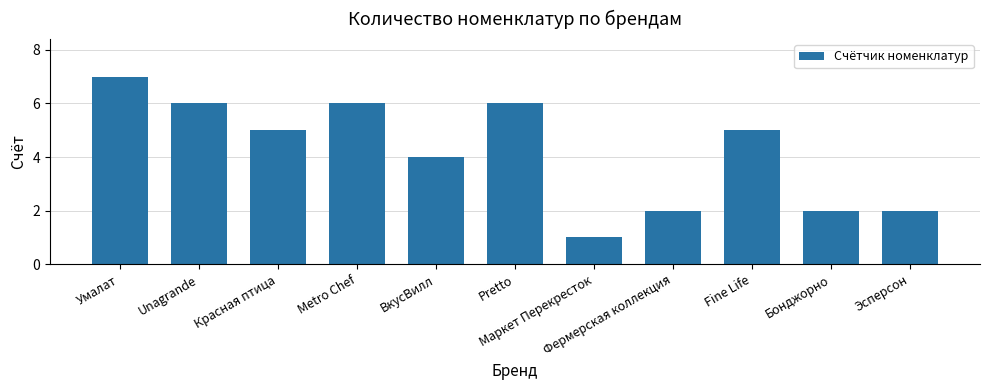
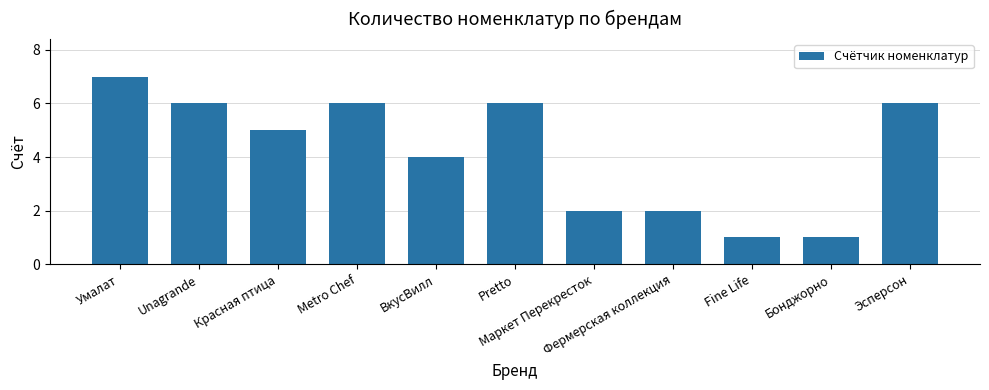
Маркет Перекресток: 1 -> 2
Fine Life: 5 -> 1
Бонджорно: 2 -> 1
Эсперсон: 2 -> 6
